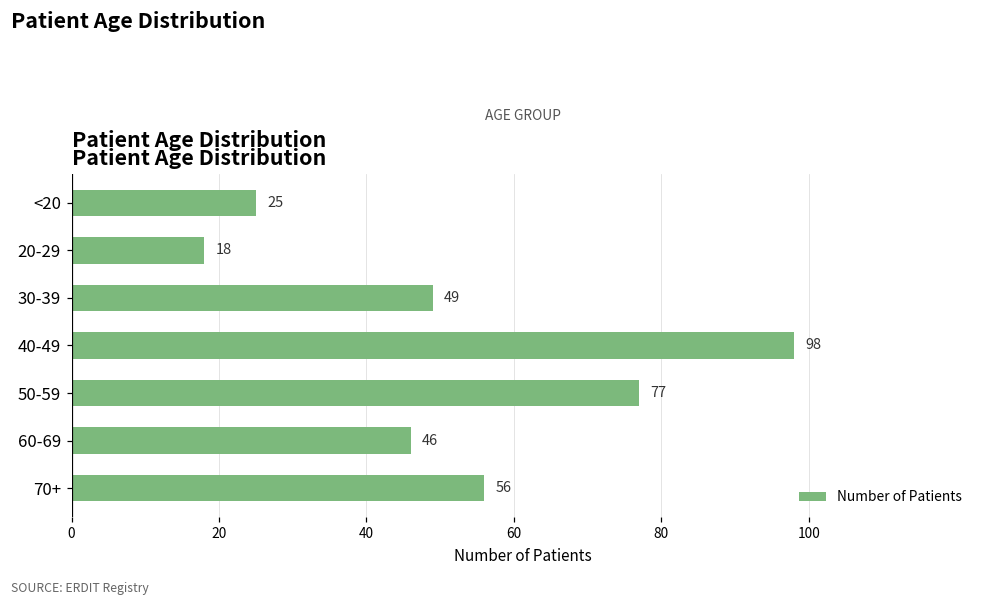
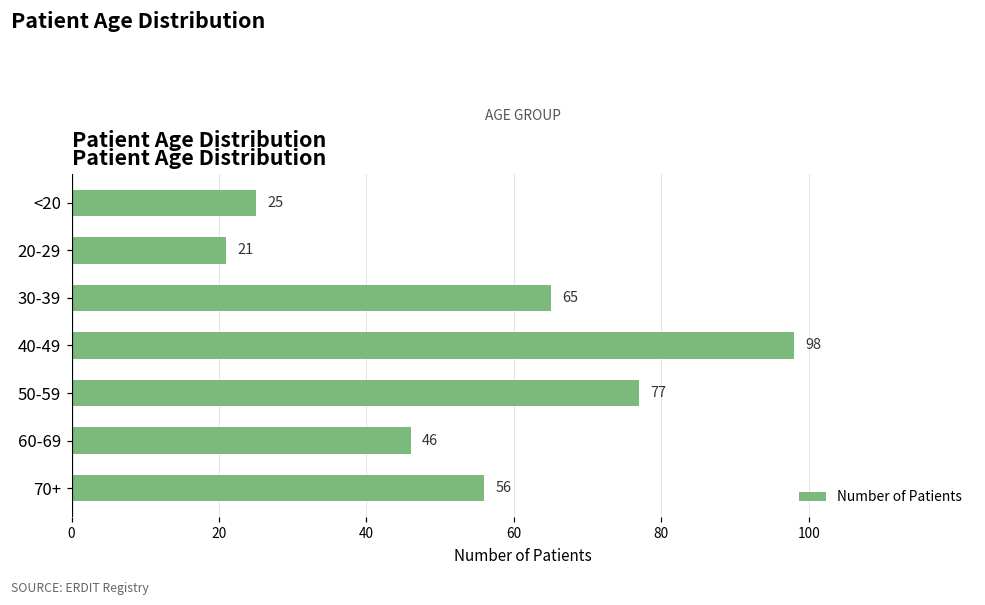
20-29: 18 -> 21
30-39: 49 -> 65
